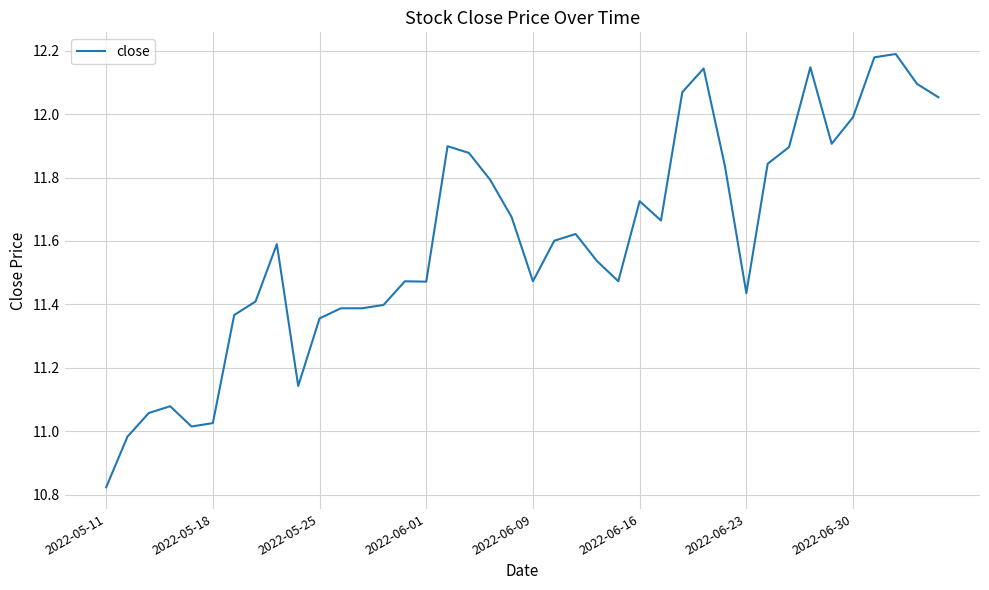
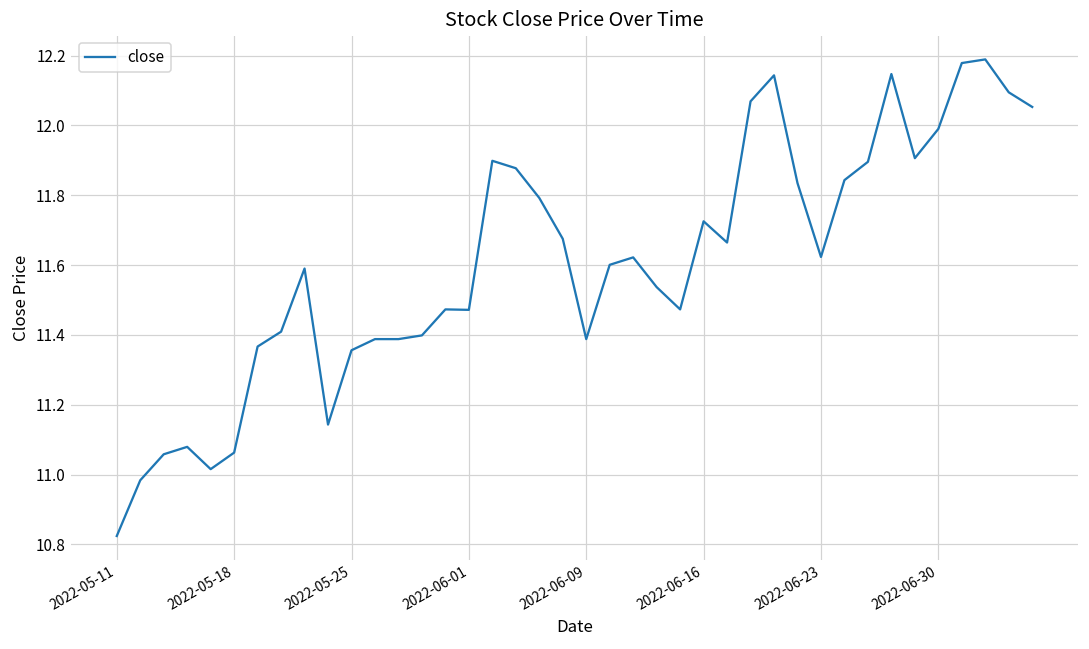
2022-05-18: 11.03 -> 11.06
2022-06-09: 11.47 -> 11.39
2022-06-23: 11.44 -> 11.62
